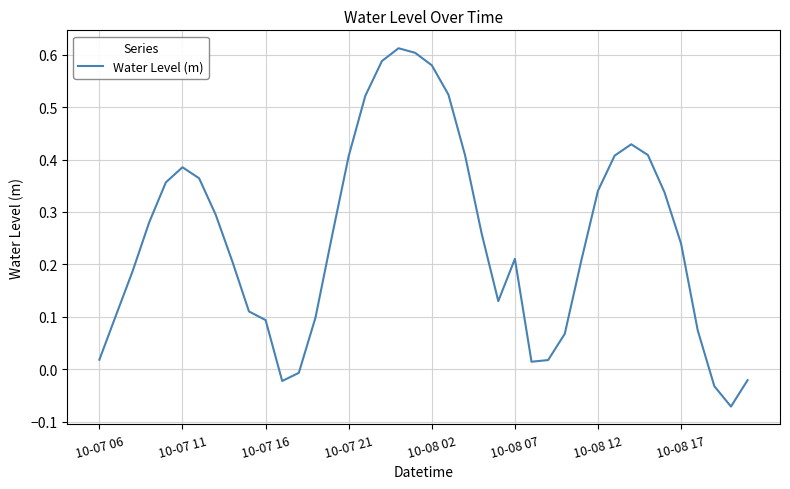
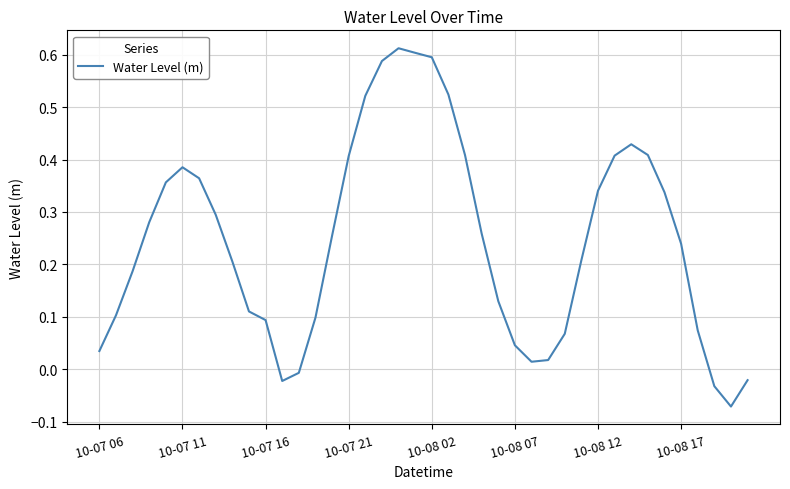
10-07 06: 0.02 -> 0.03
10-08 02: 0.58 -> 0.60
10-08 07: 0.21 -> 0.05
